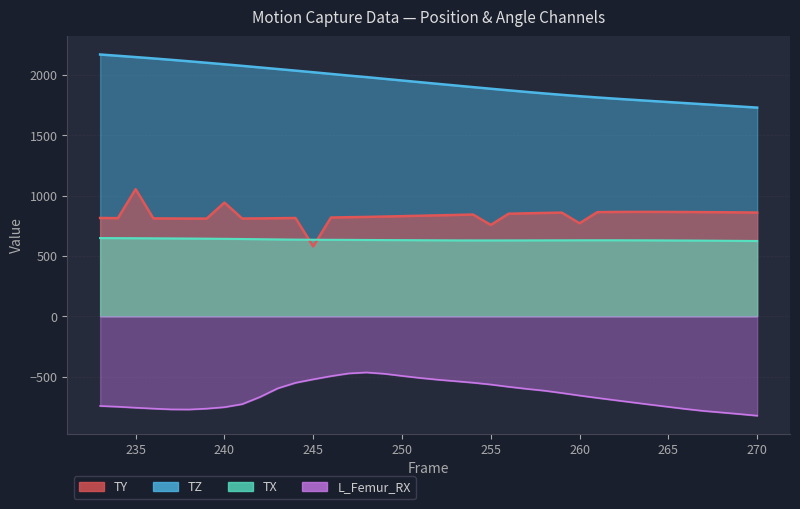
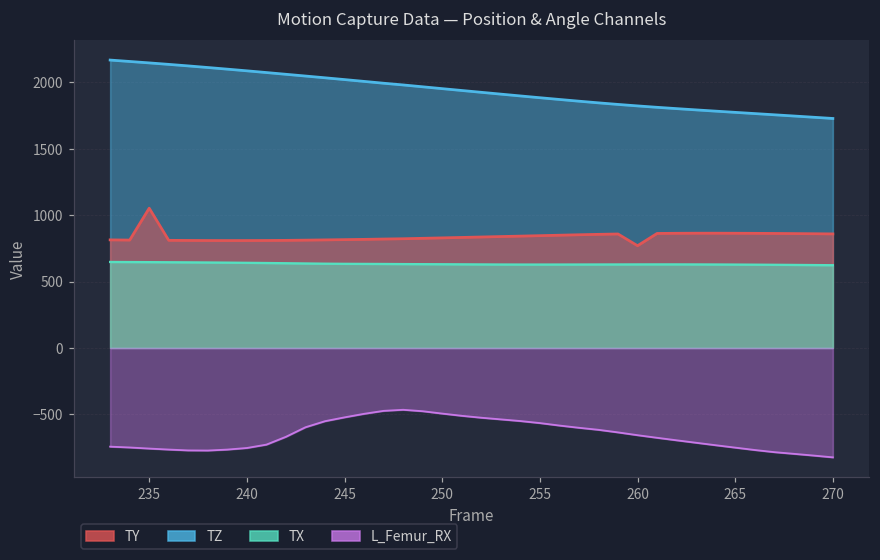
TY, 240: 940 -> 810
TY, 245: 580 -> 820
TY, 255: 760 -> 850
